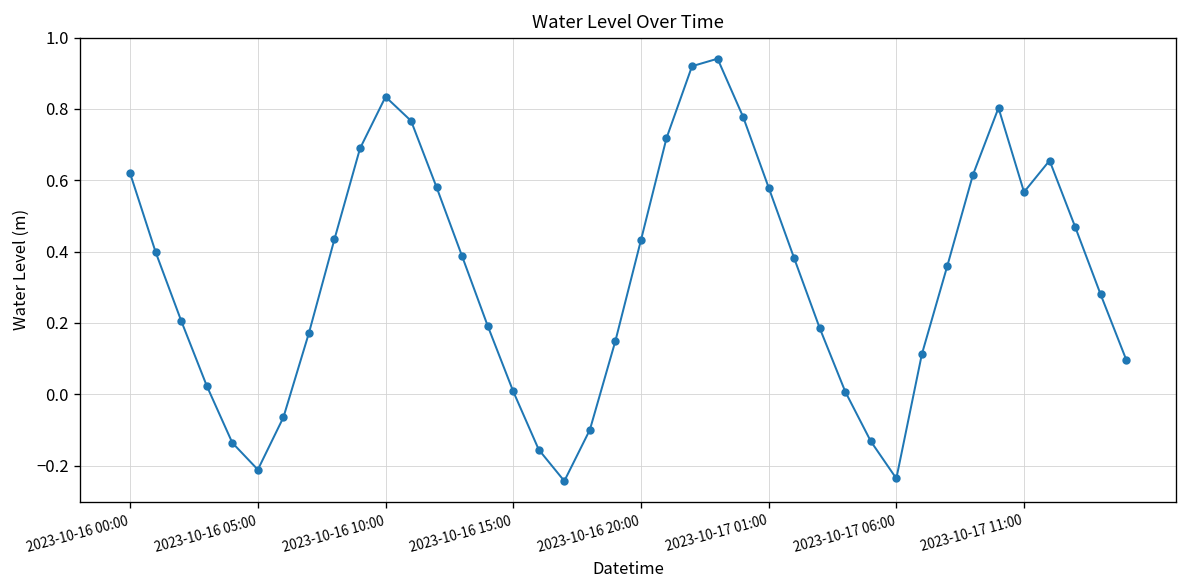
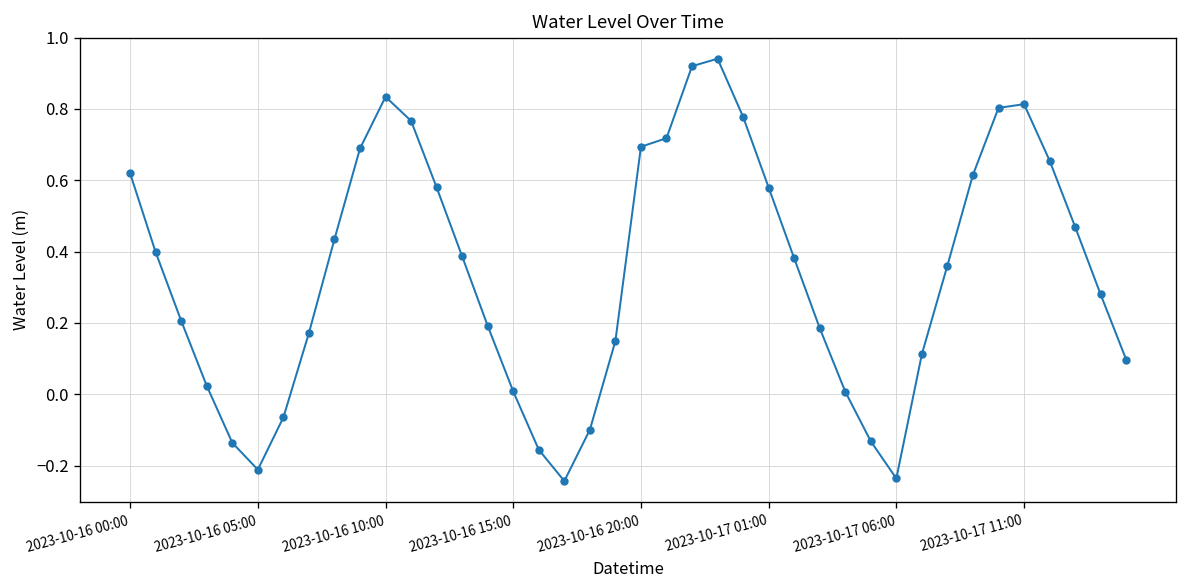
2023-10-16 20:00: 0.43 -> 0.69
2023-10-17 11:00: 0.57 -> 0.81
